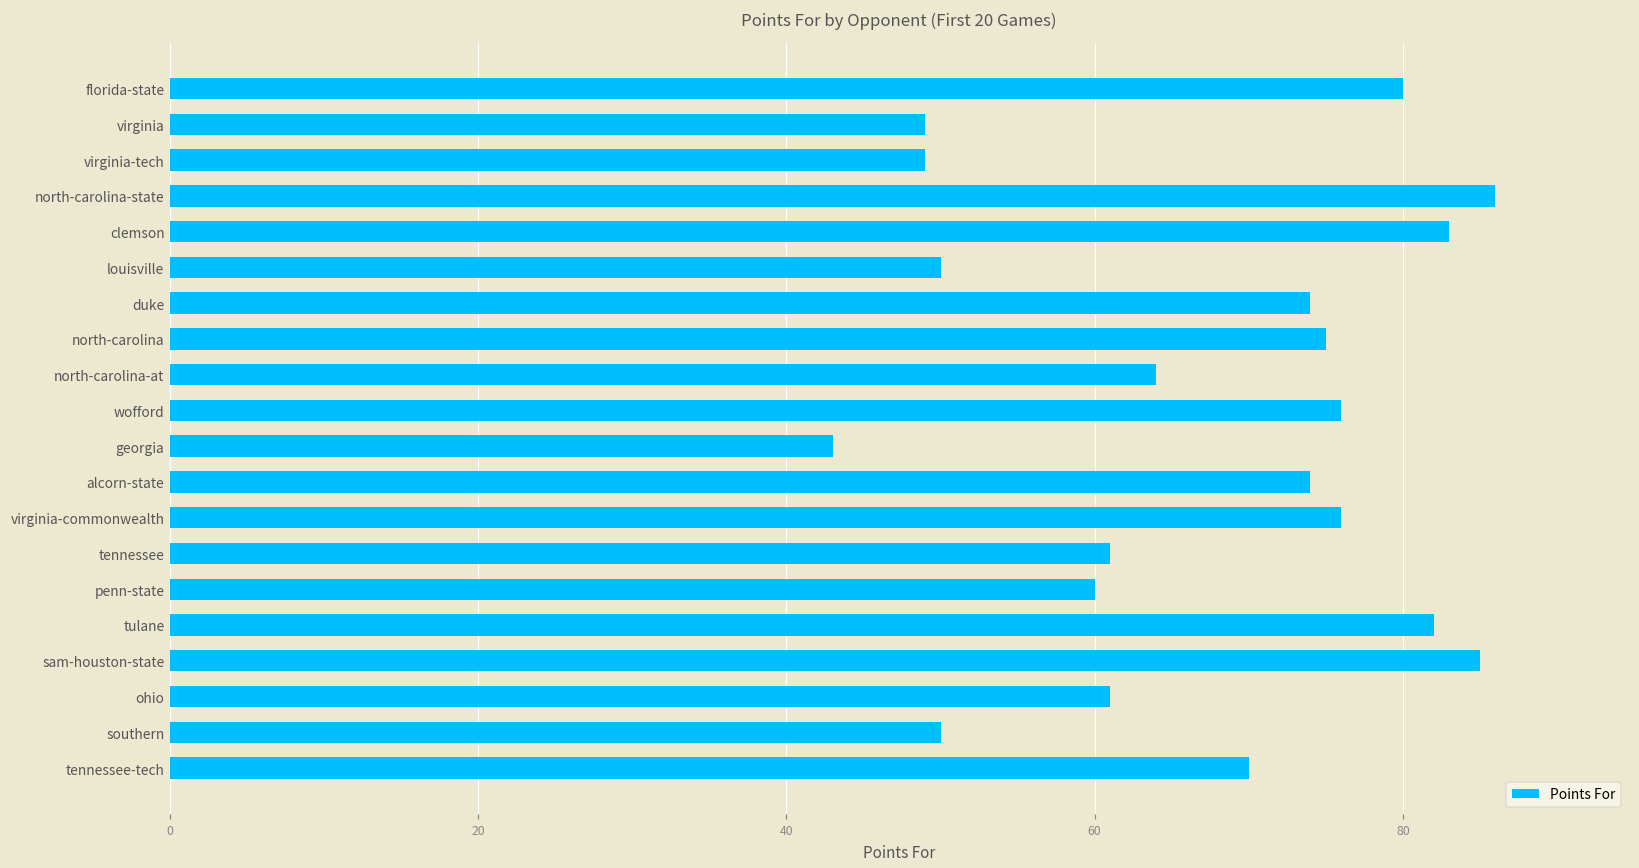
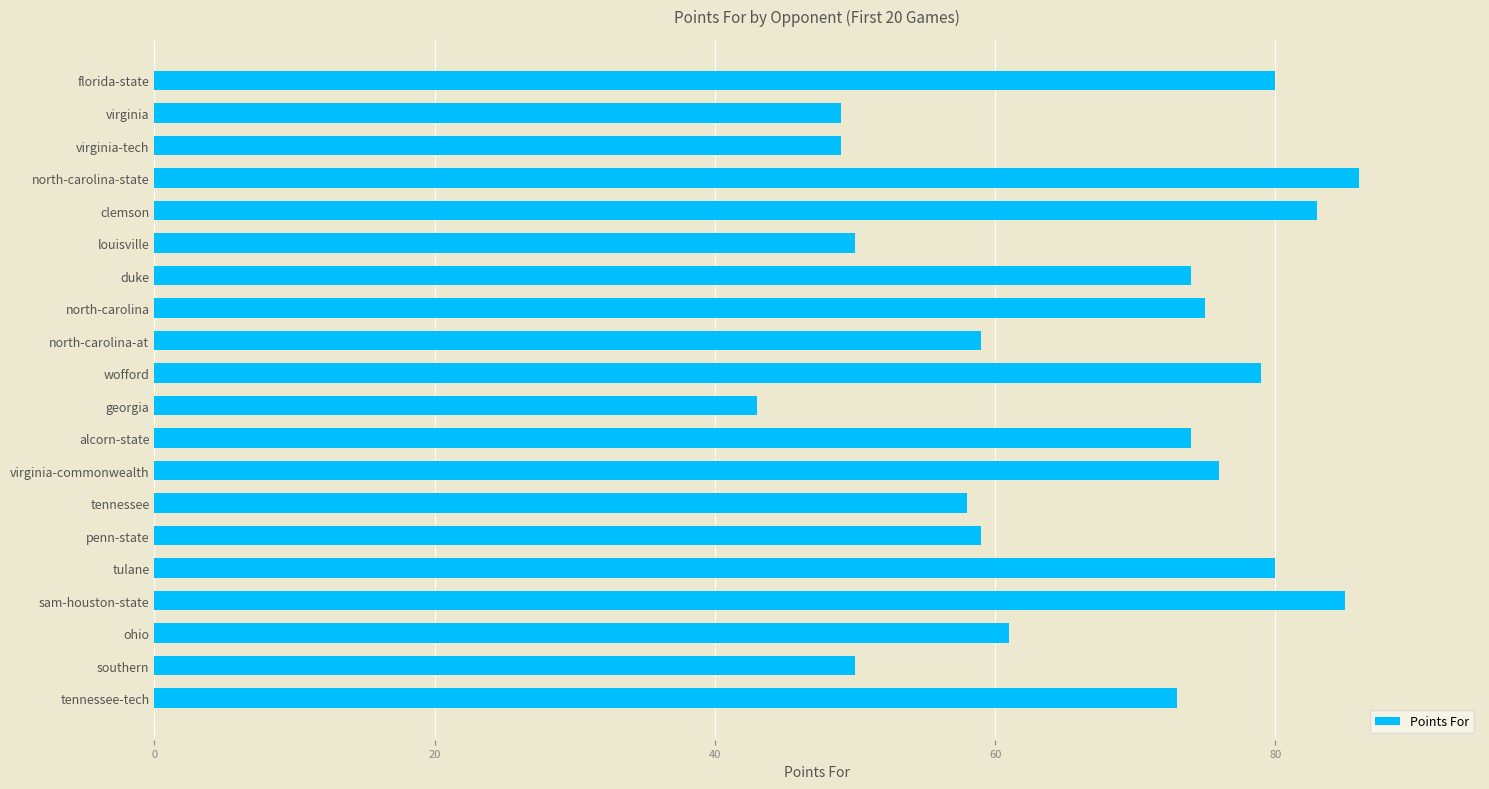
north-carolina-at: 64 -> 59
wofford: 76 -> 79
tennessee: 61 -> 58
penn-state: 60 -> 59
tulane: 82 -> 80
tennessee-tech: 70 -> 73
